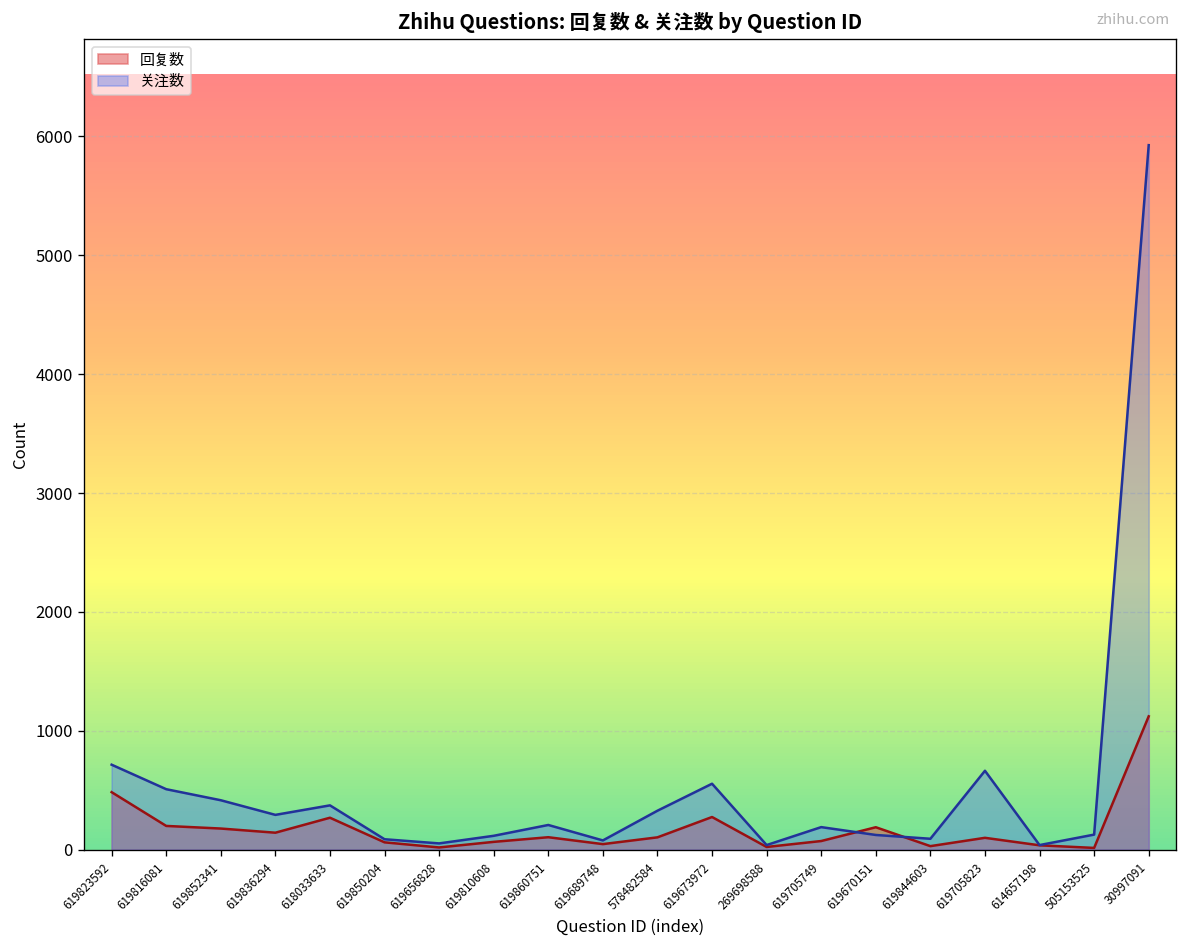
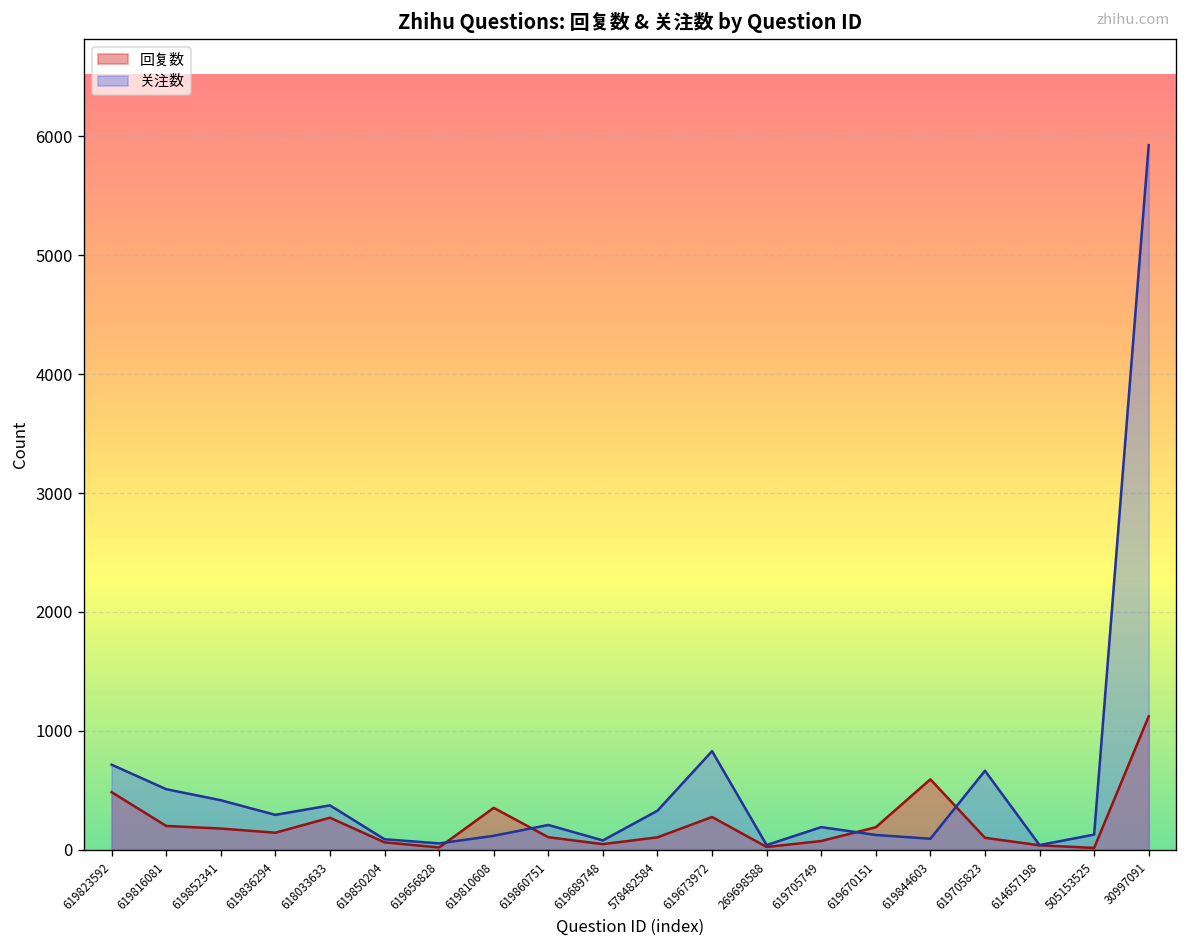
回复数, 619810608: 100 -> 400
关注数, 619673972: 600 -> 800
回复数, 619844603: 0 -> 600
